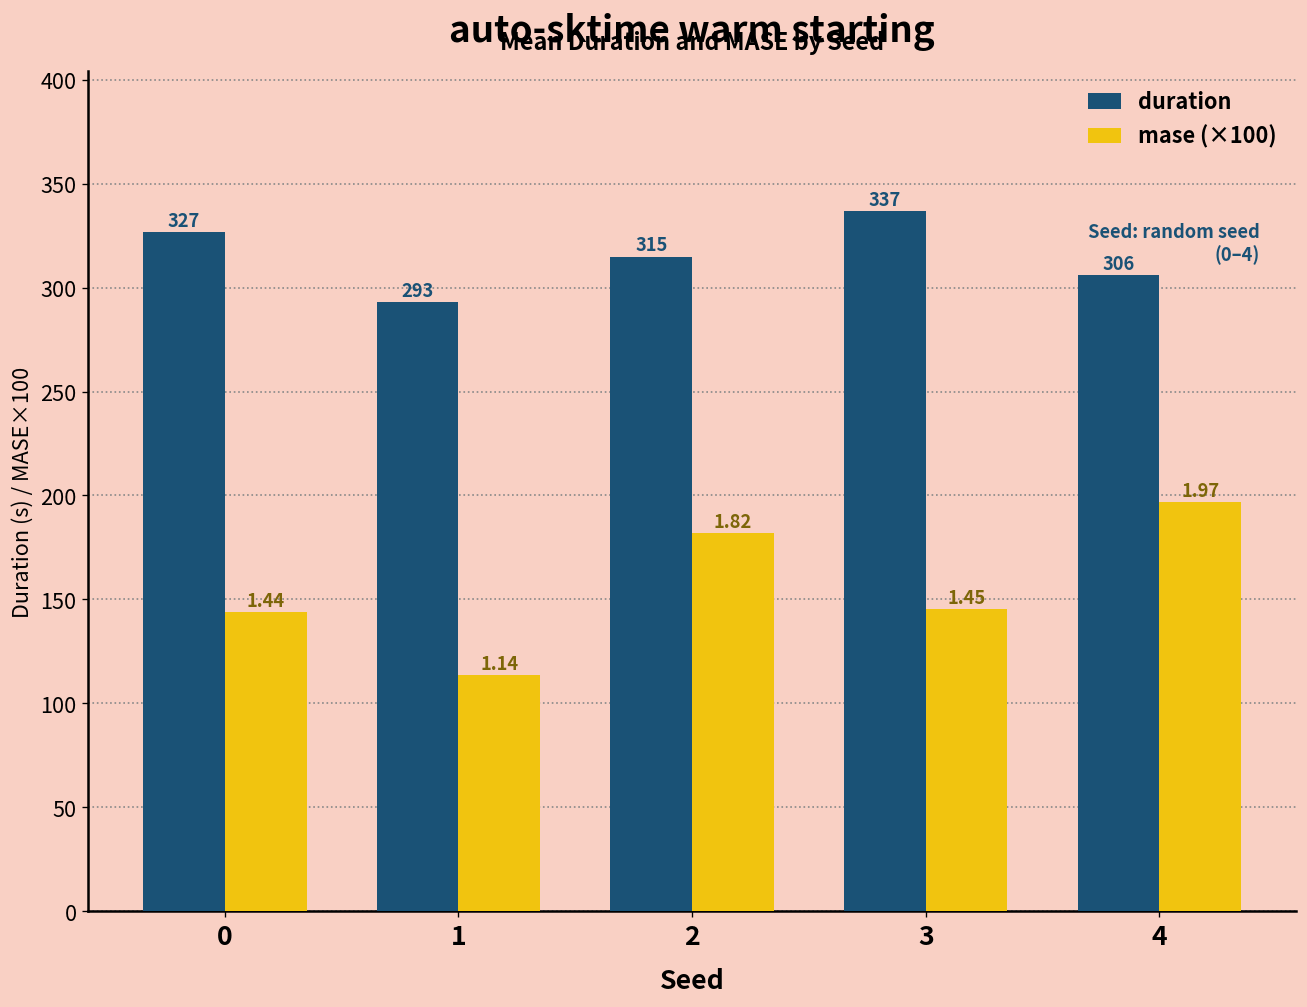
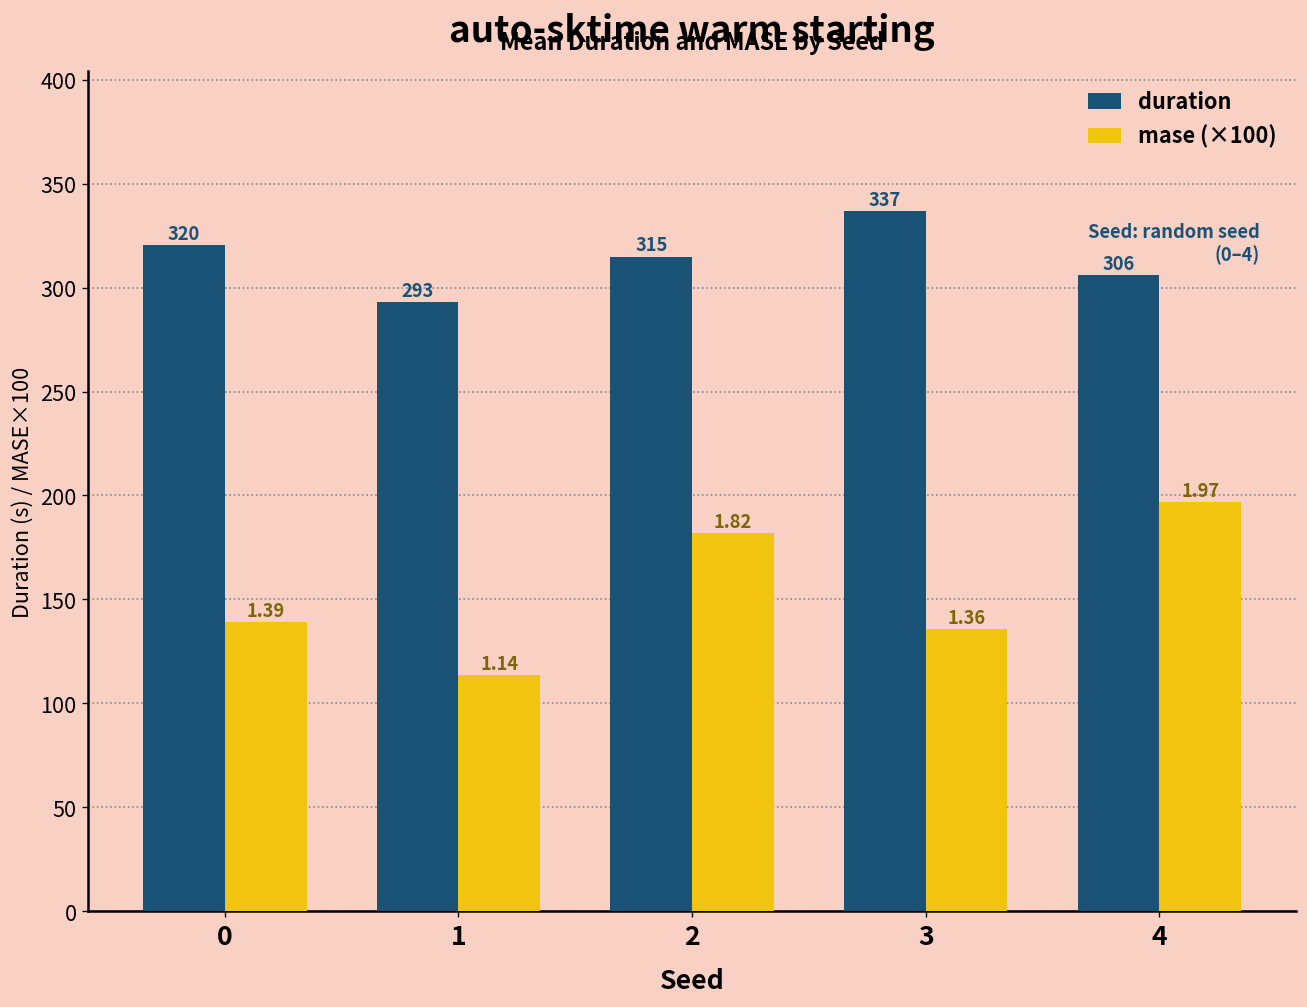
duration, 0: 327 -> 320
mase (×100), 0: 1.44 -> 1.39
mase (×100), 3: 1.45 -> 1.36
